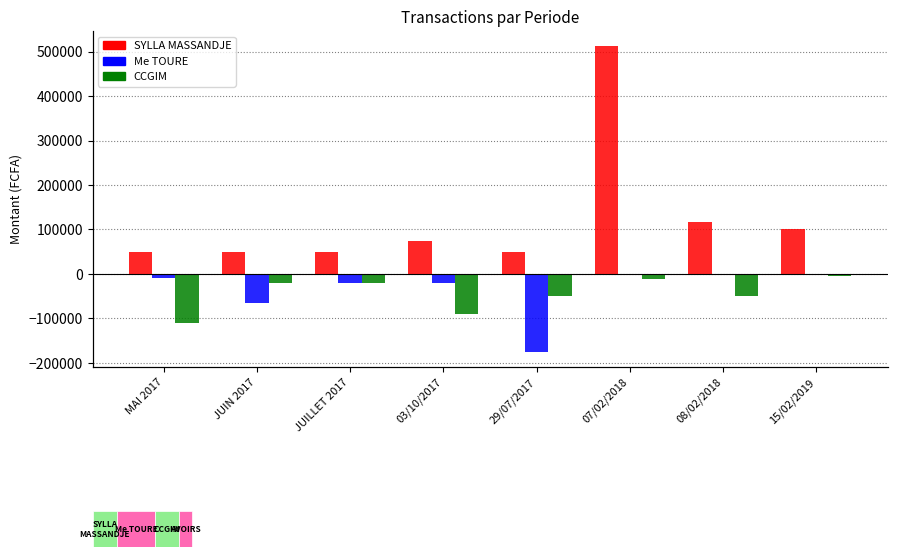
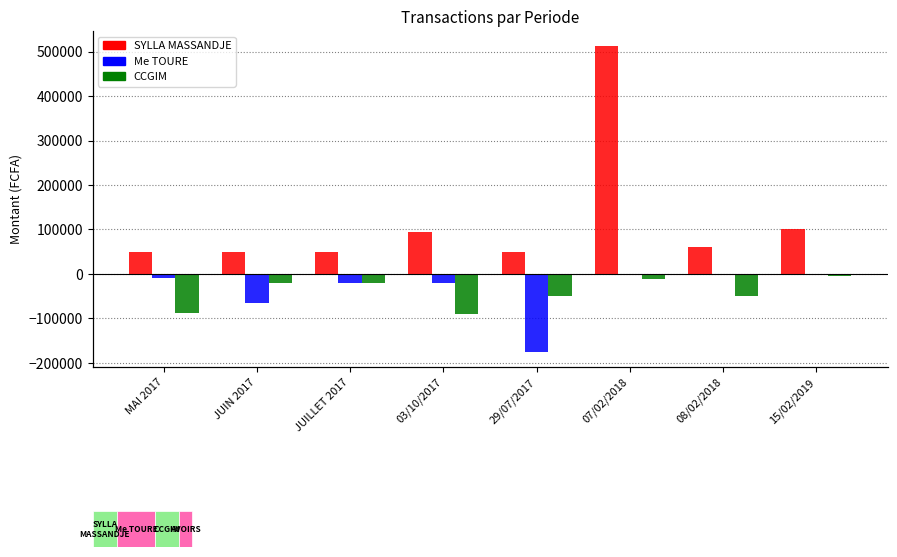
CCGIM, MAI 2017: -110000 -> -90000
SYLLA MASSANDJE, 03/10/2017: 70000 -> 100000
SYLLA MASSANDJE, 08/02/2018: 120000 -> 60000
